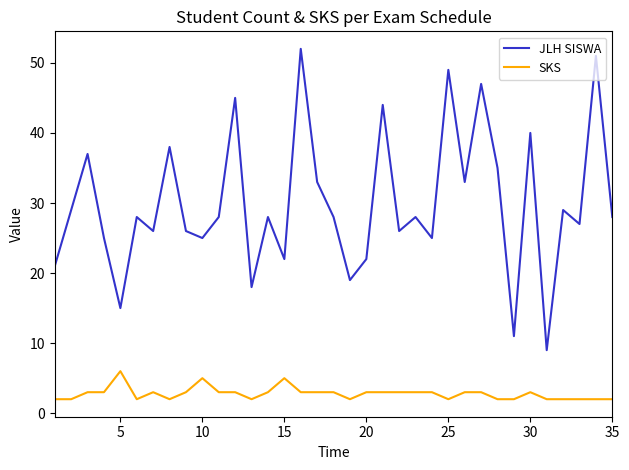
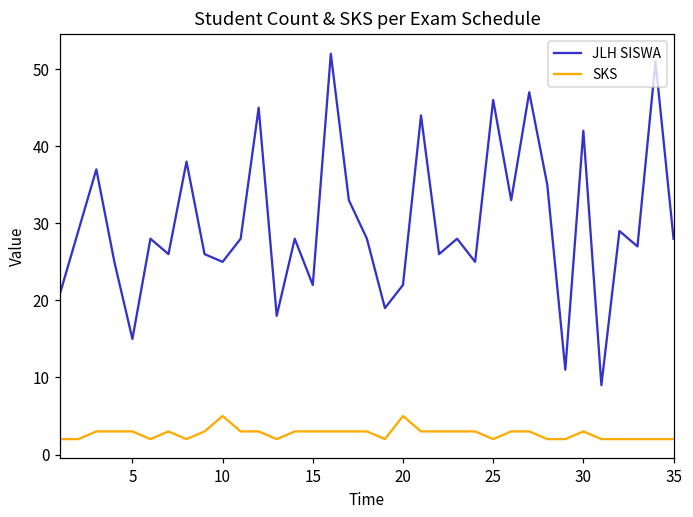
SKS, 5: 6 -> 3
SKS, 15: 5 -> 3
SKS, 20: 3 -> 5
JLH SISWA, 25: 49 -> 46
JLH SISWA, 30: 40 -> 42
